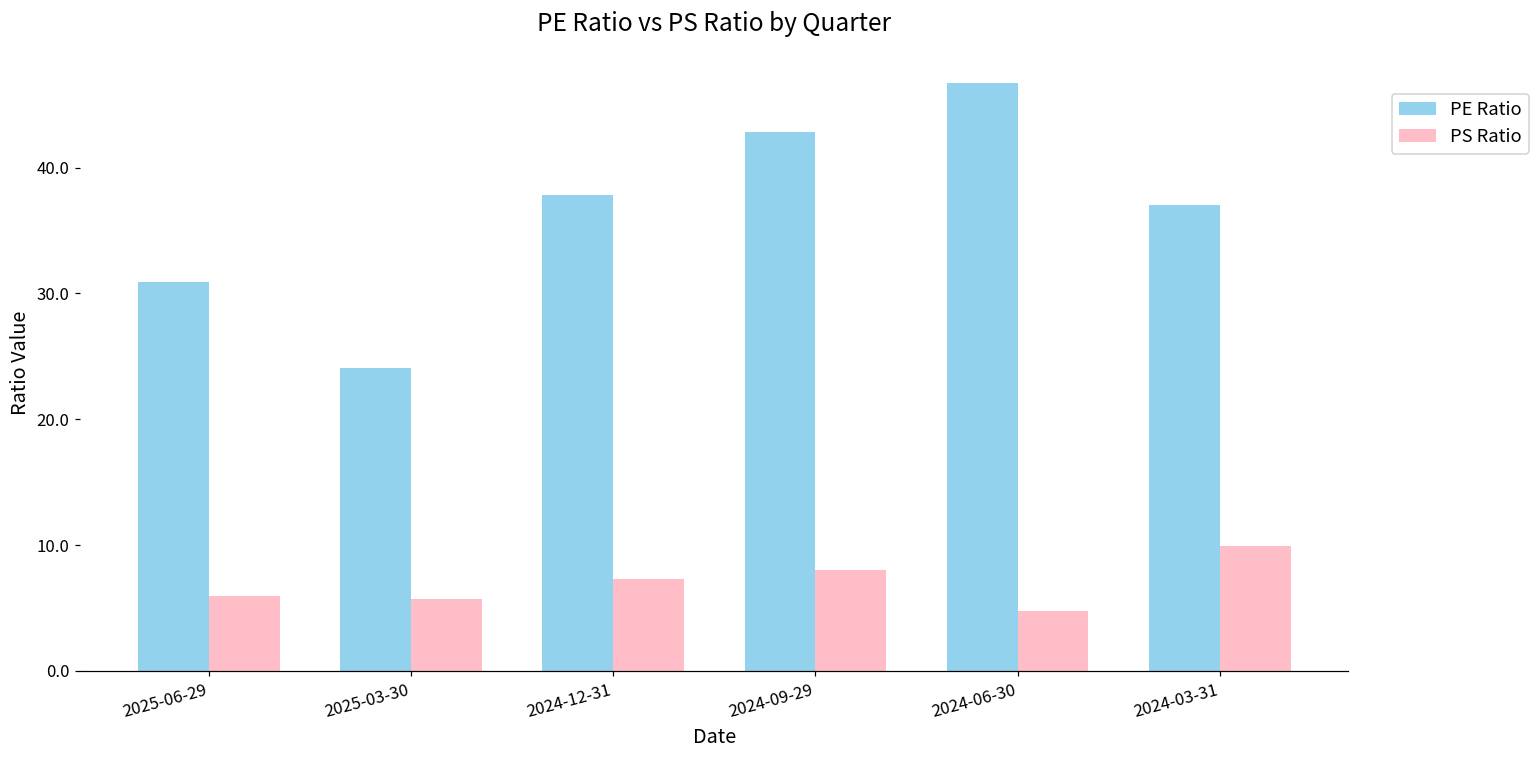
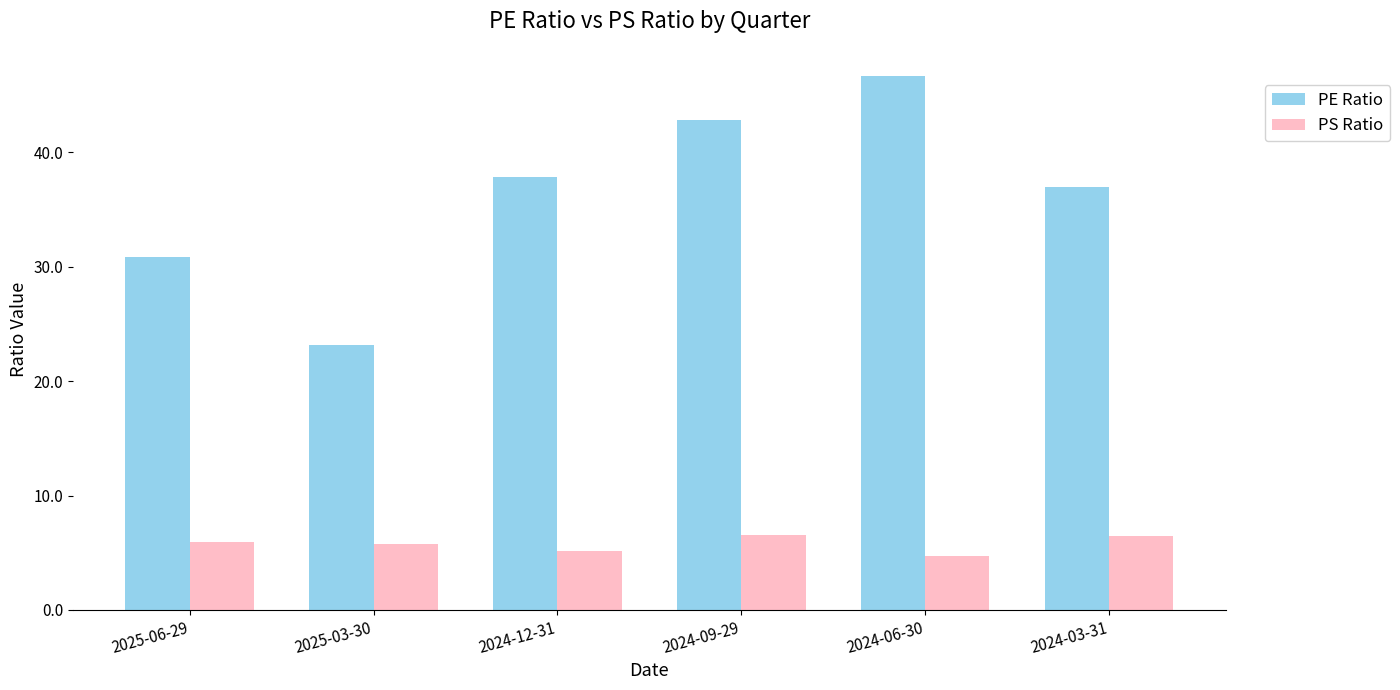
PE Ratio, 2025-03-30: 24.1 -> 23.2
PS Ratio, 2024-12-31: 7.3 -> 5.1
PS Ratio, 2024-09-29: 8.0 -> 6.6
PS Ratio, 2024-03-31: 9.9 -> 6.5
